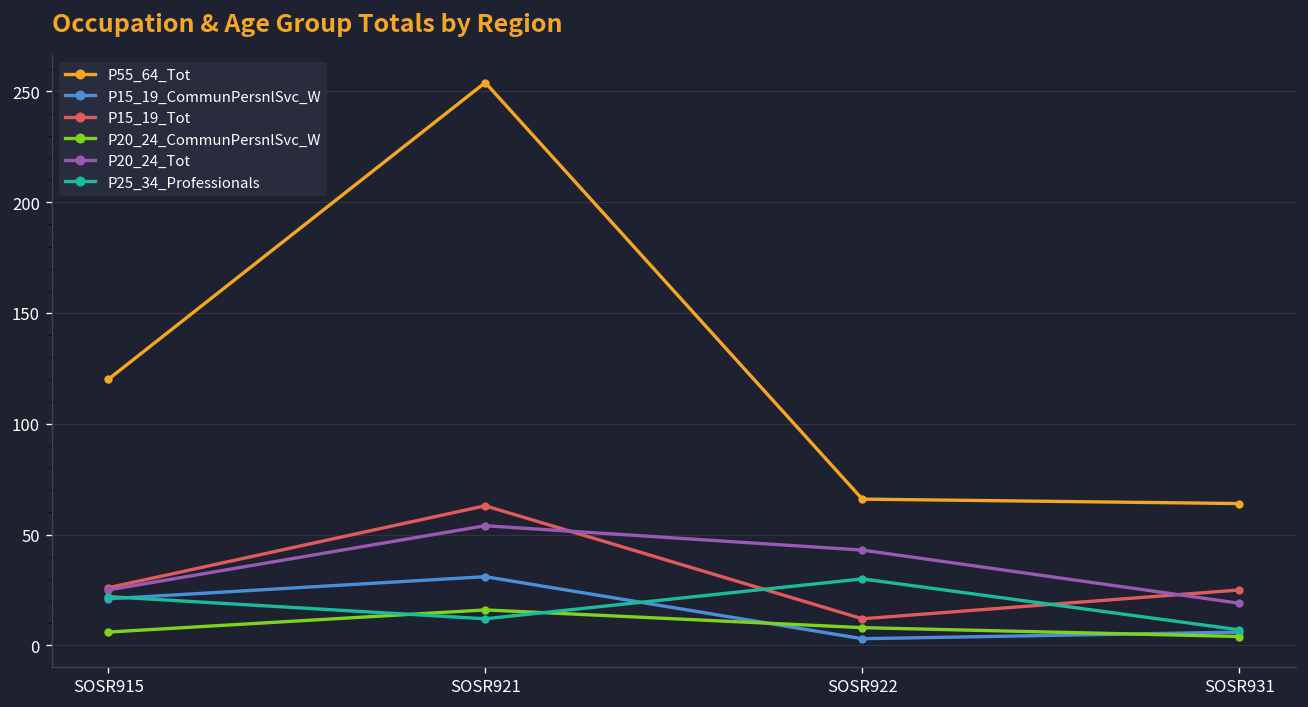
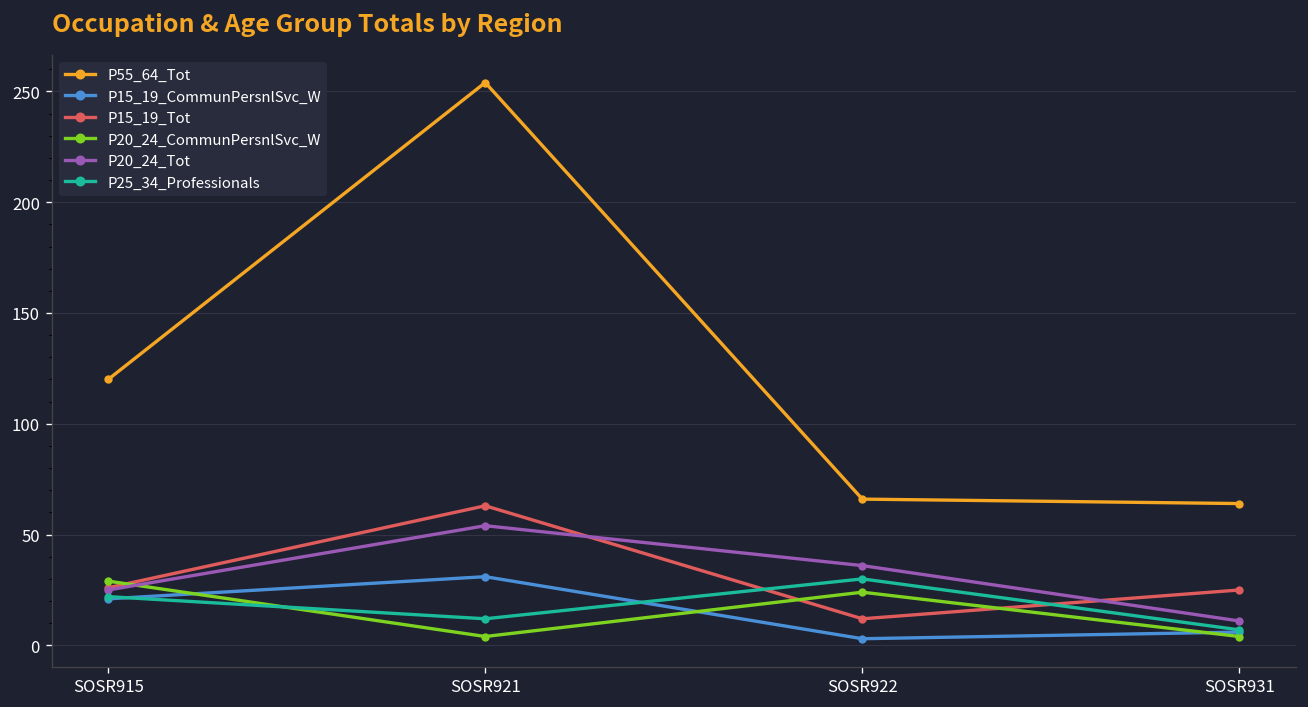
P20_24_CommunPersnlSvc_W, SOSR915: 6 -> 29
P20_24_CommunPersnlSvc_W, SOSR921: 16 -> 4
P20_24_CommunPersnlSvc_W, SOSR922: 8 -> 24
P20_24_Tot, SOSR922: 43 -> 36
P20_24_Tot, SOSR931: 19 -> 11
